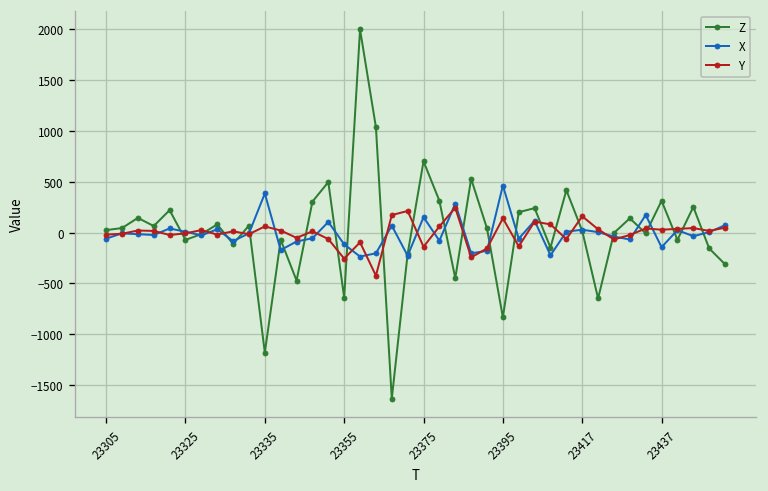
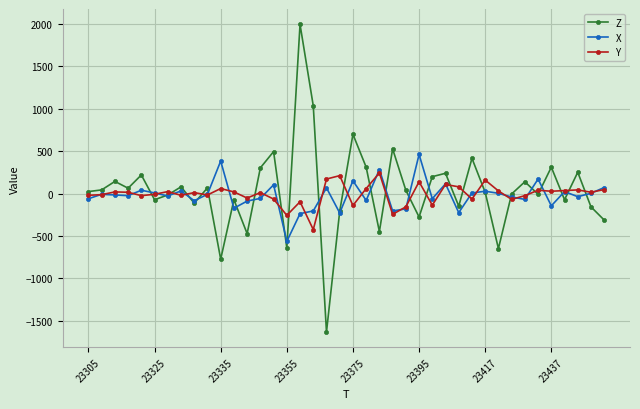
Z, 23335: -1200 -> -800
X, 23355: -100 -> -600
Z, 23395: -800 -> -300
